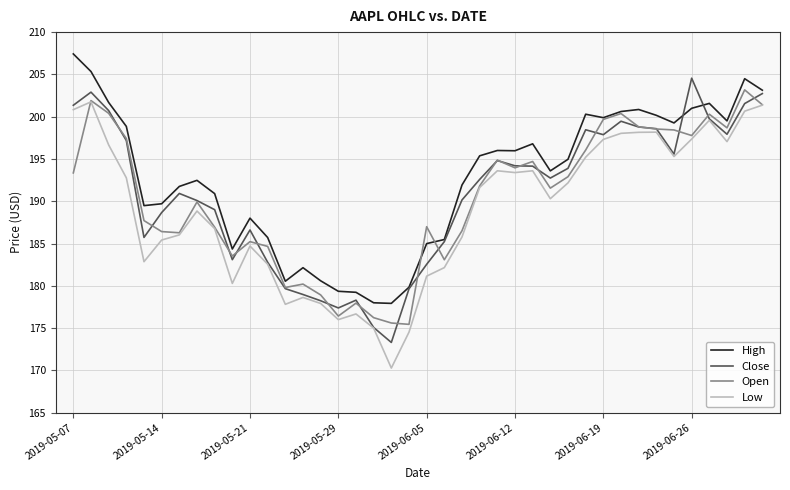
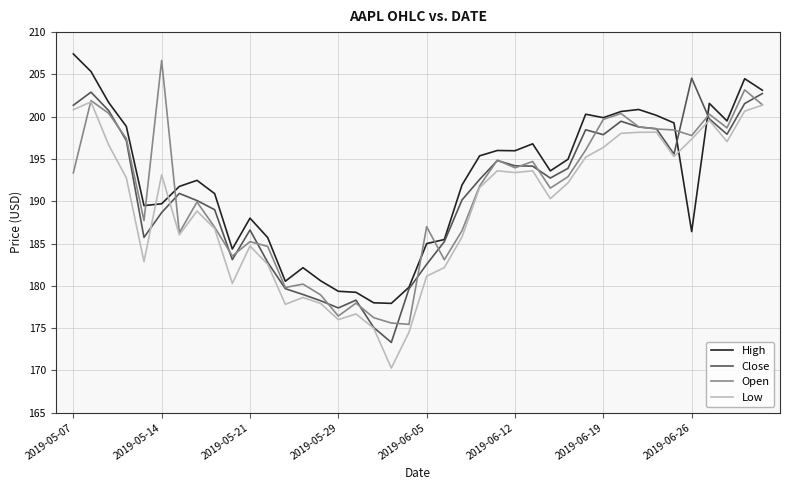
Open, 2019-05-14: 186 -> 207
Low, 2019-05-14: 185 -> 193
Low, 2019-06-19: 197 -> 196
High, 2019-06-26: 201 -> 186
